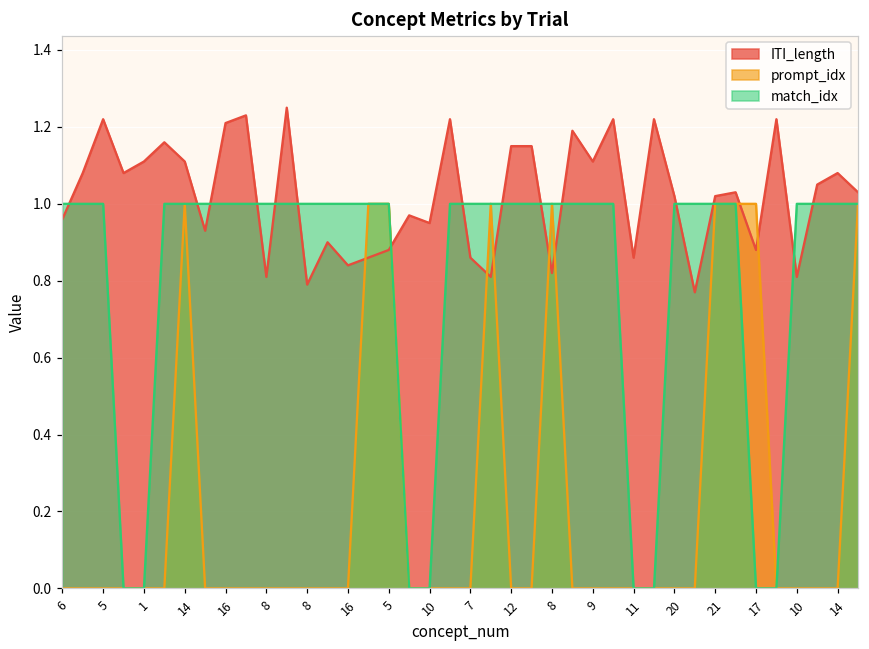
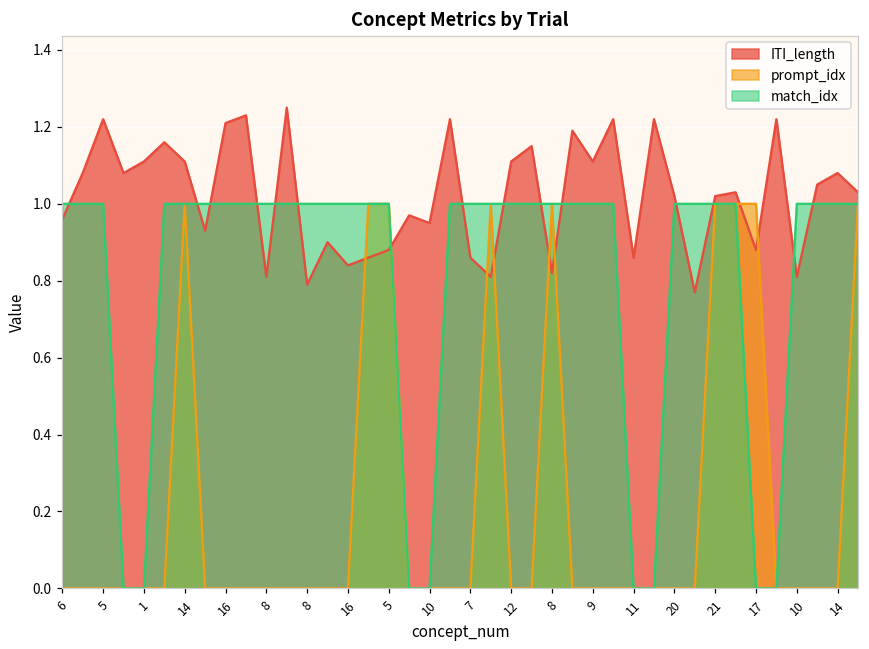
ITI_length, 12: 1.15 -> 1.11
